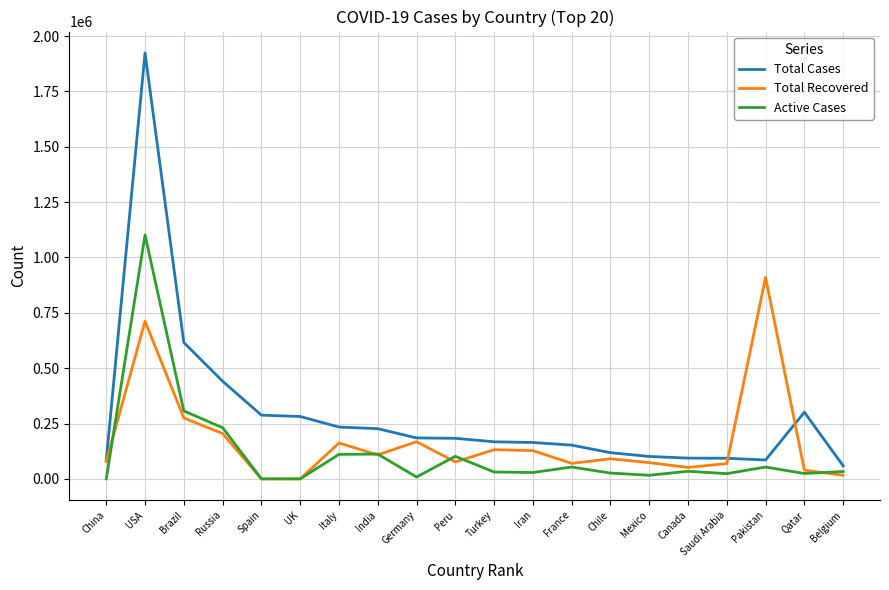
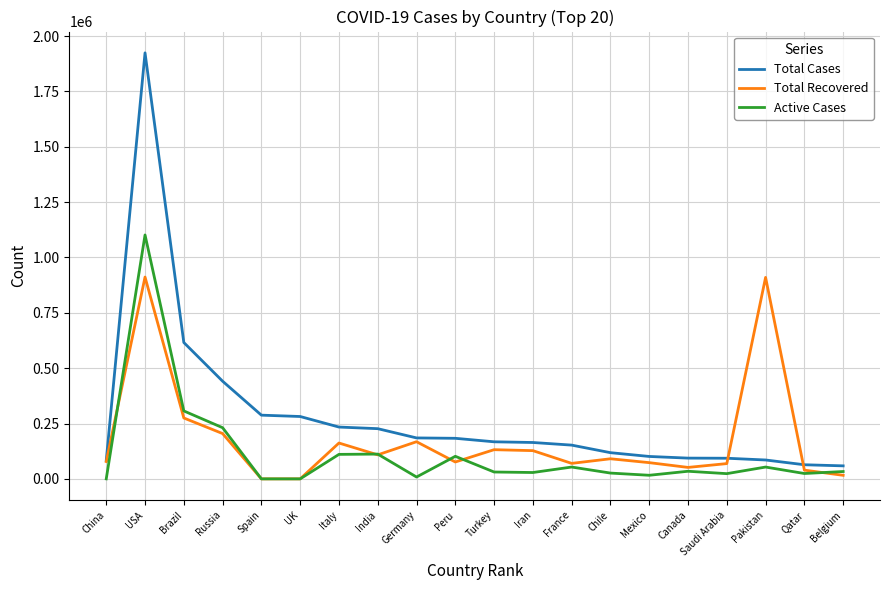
Total Recovered, USA: 710000 -> 910000
Total Cases, Qatar: 300000 -> 60000
